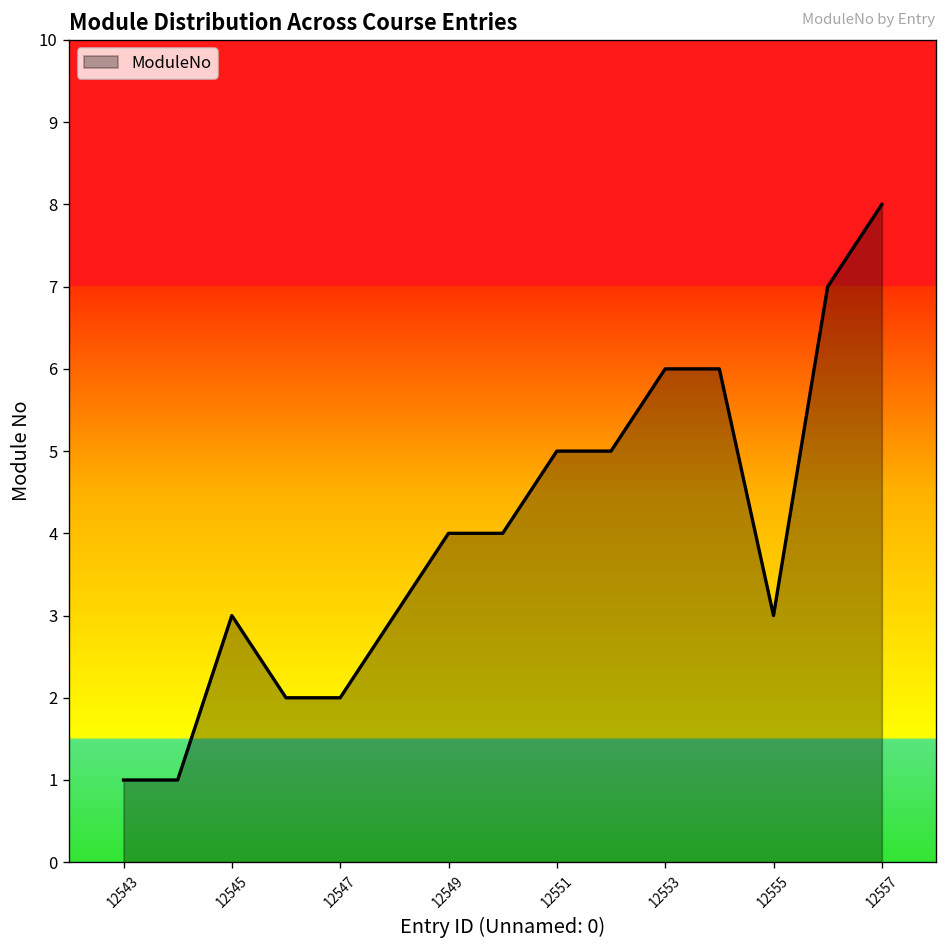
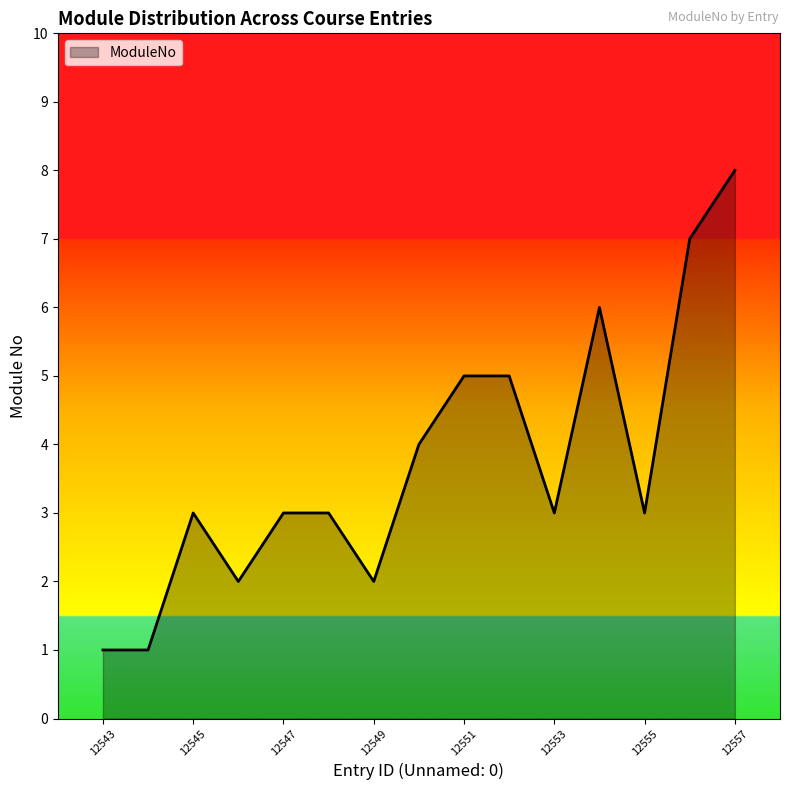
12547: 2 -> 3
12549: 4 -> 2
12553: 6 -> 3
